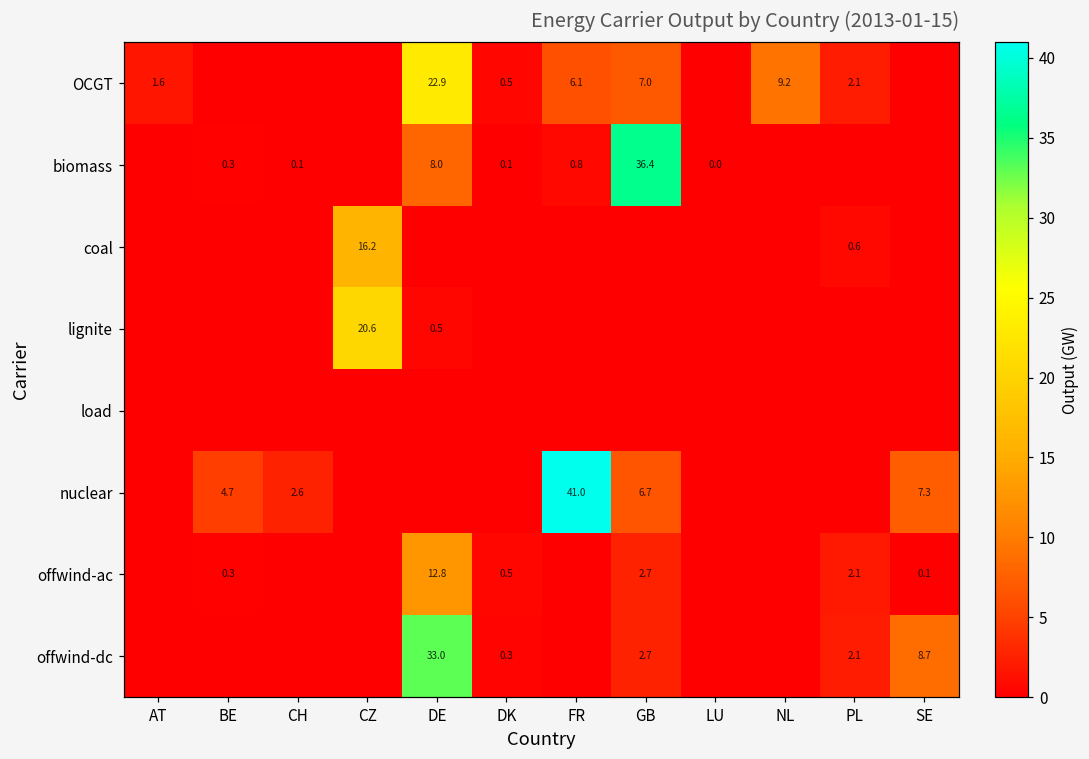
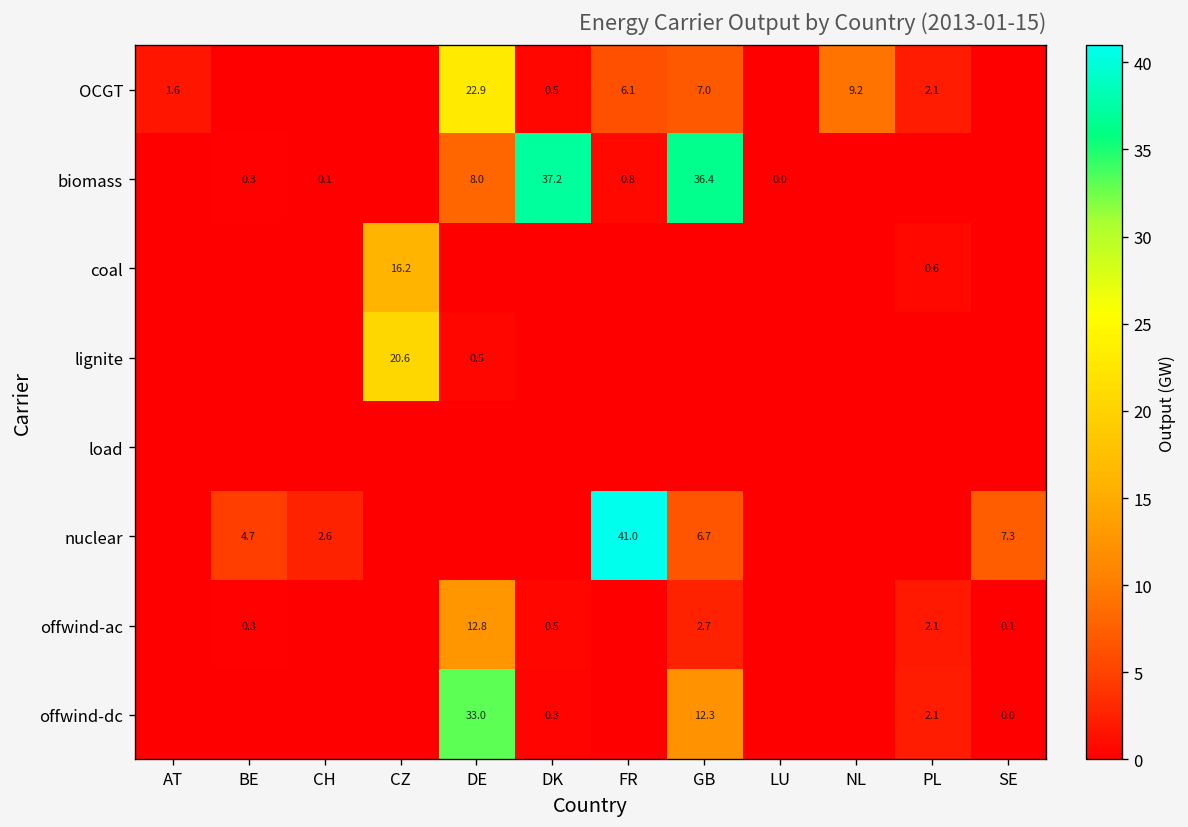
biomass, DK: 0.1 -> 37.2
offwind-dc, GB: 2.7 -> 12.3
offwind-dc, SE: 8.7 -> 0.0
